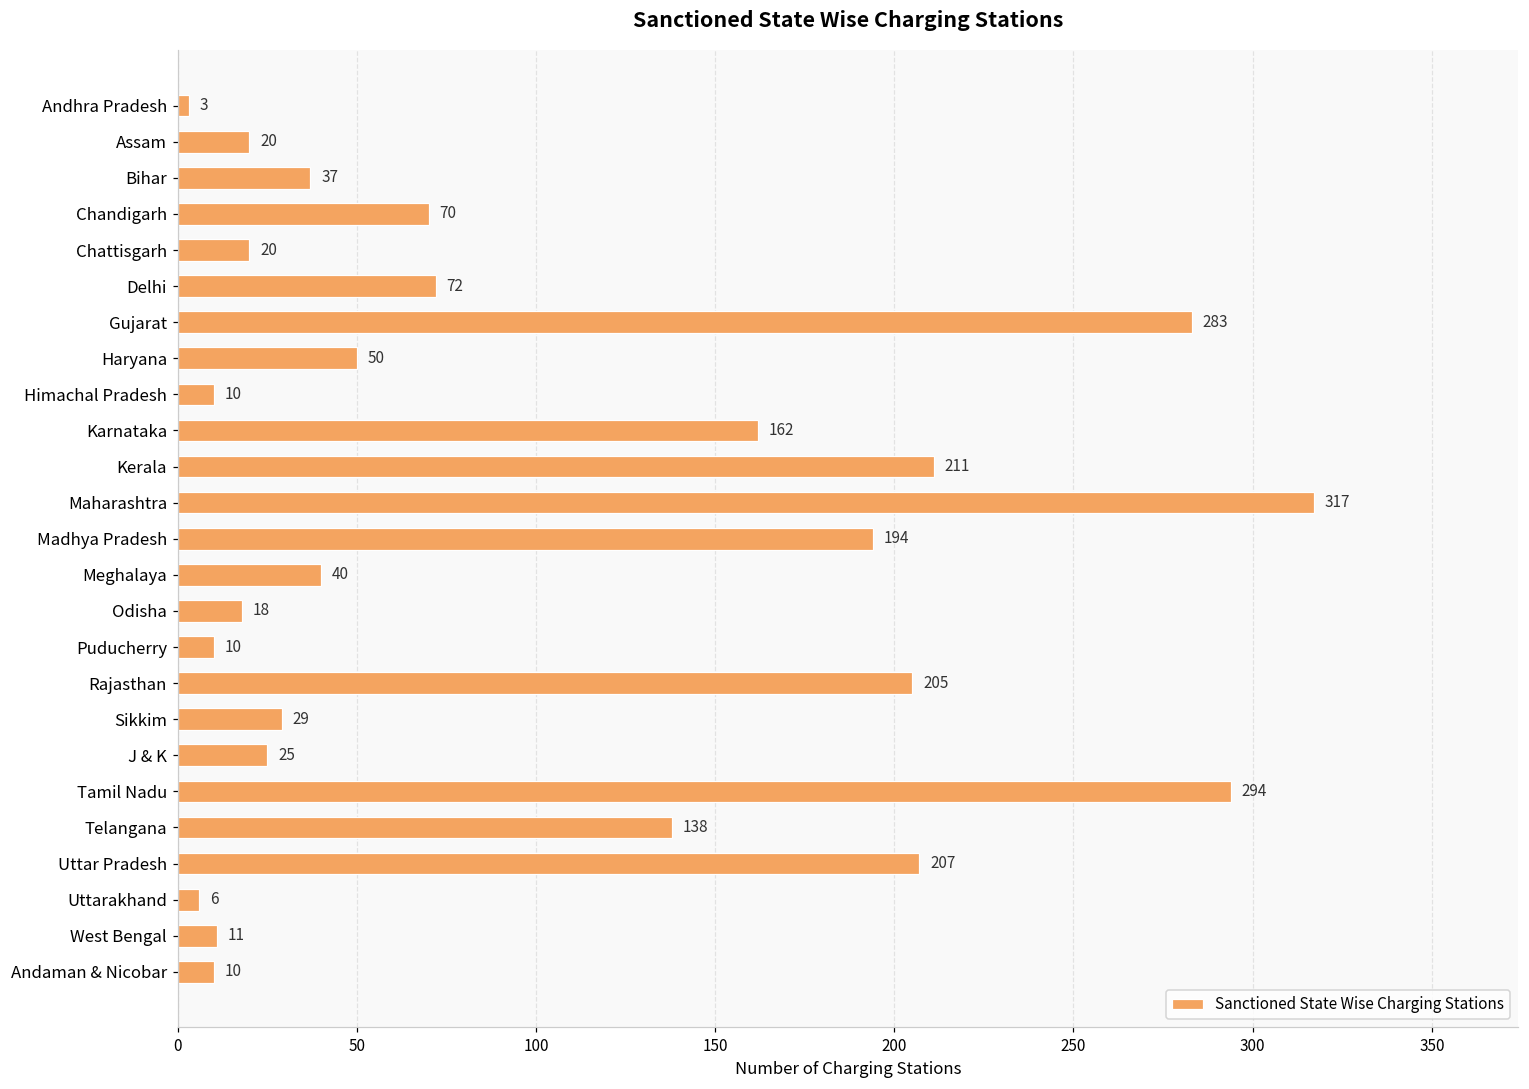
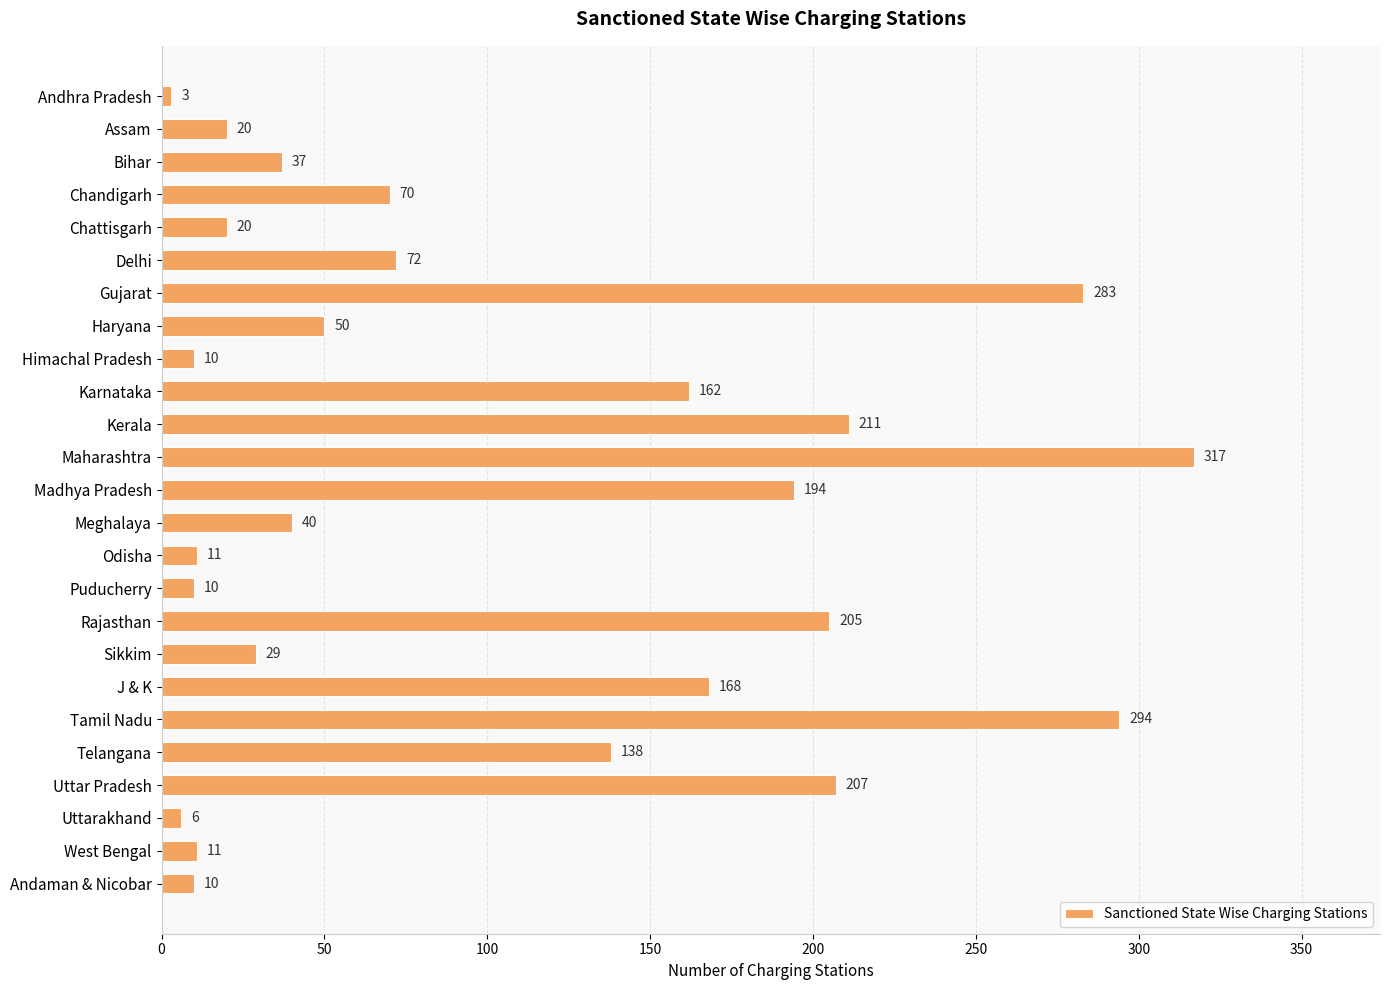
Odisha: 18 -> 11
J & K: 25 -> 168
